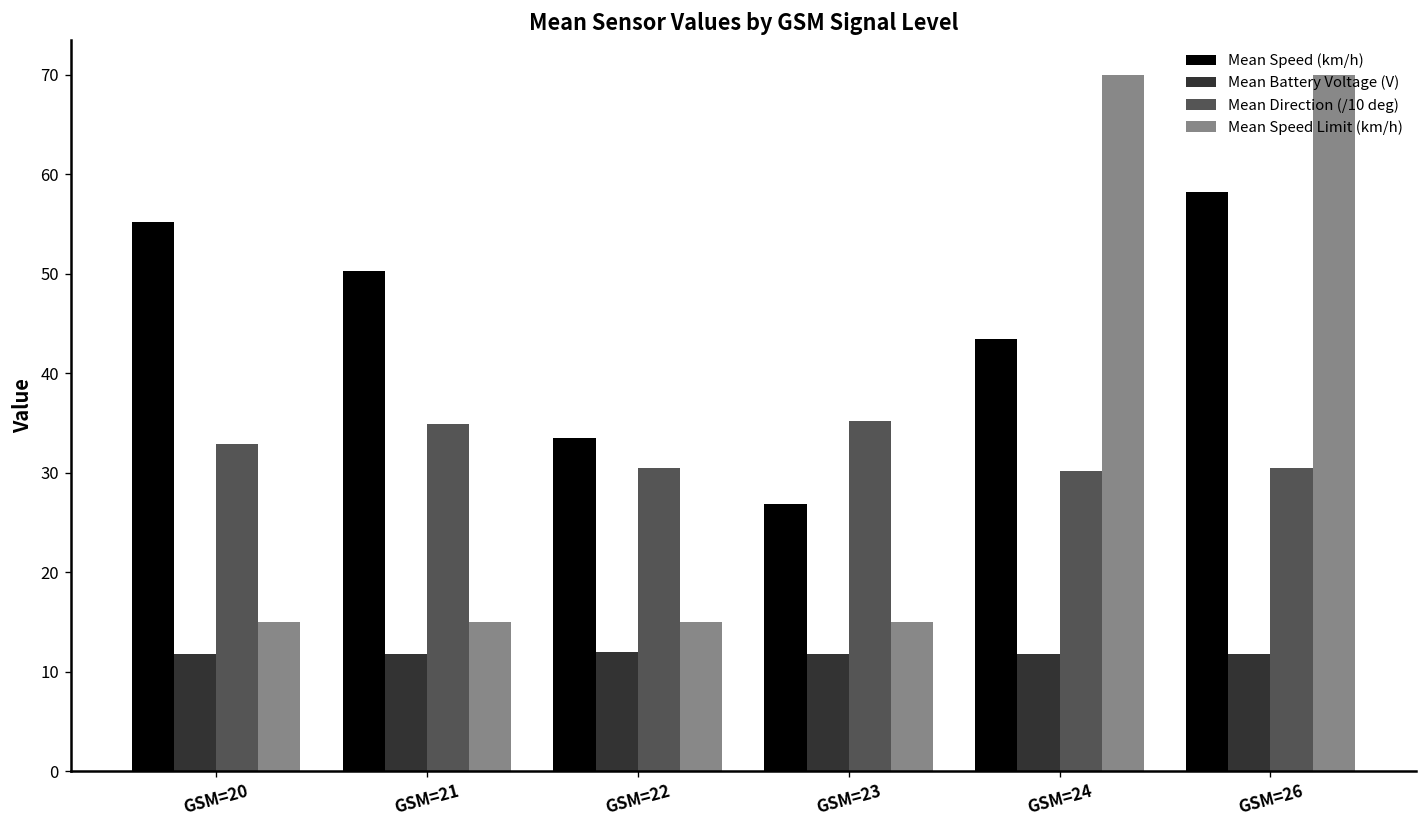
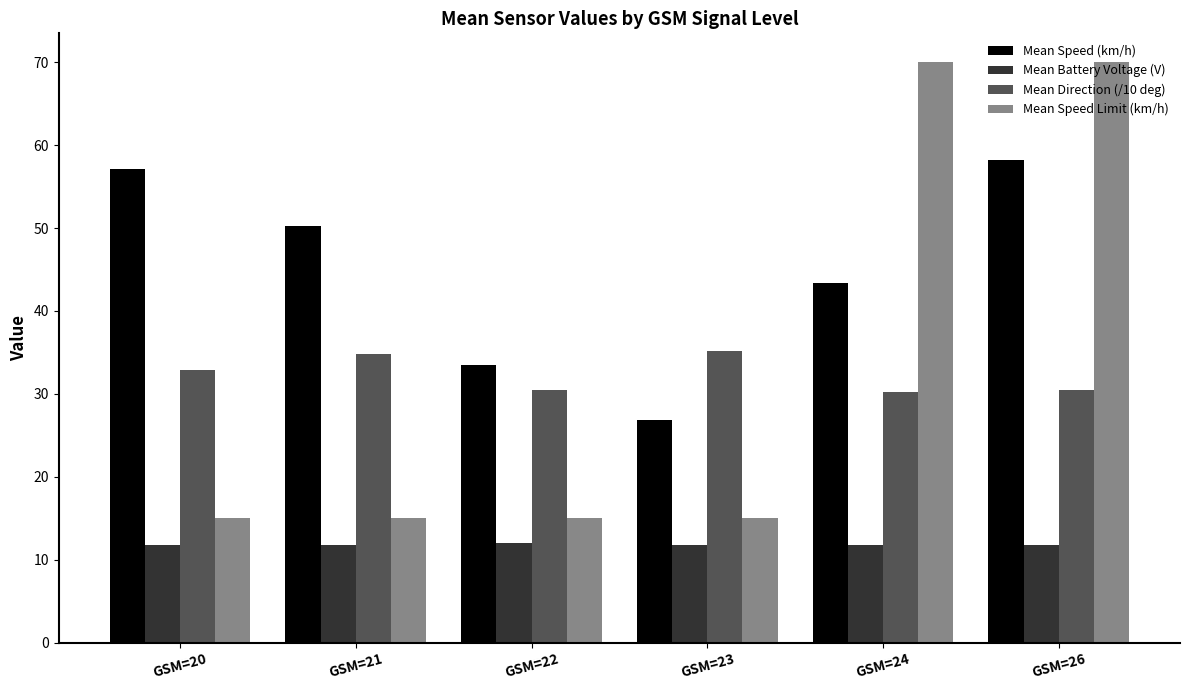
Mean Speed (km/h), GSM=20: 55 -> 57
